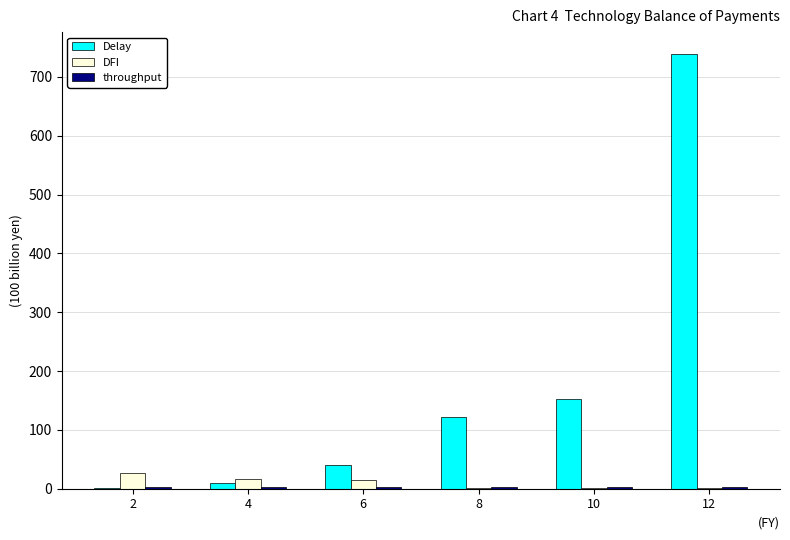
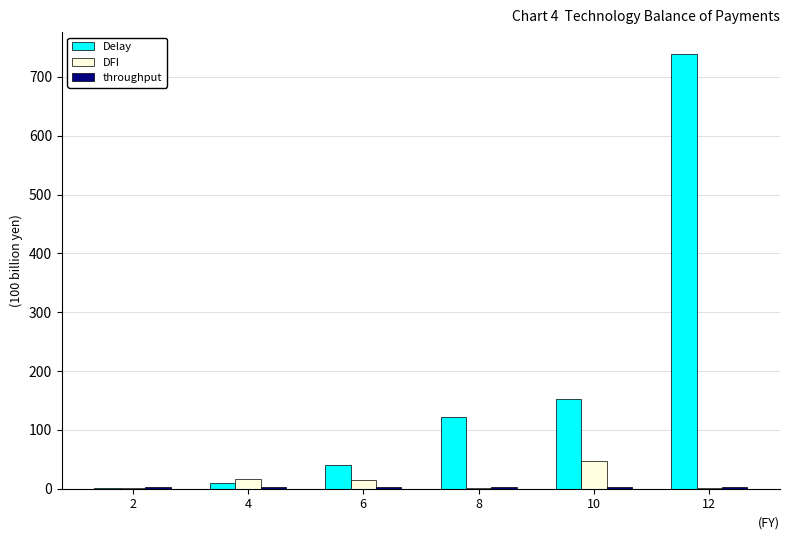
DFI, 2: 30 -> 0
DFI, 10: 0 -> 50
